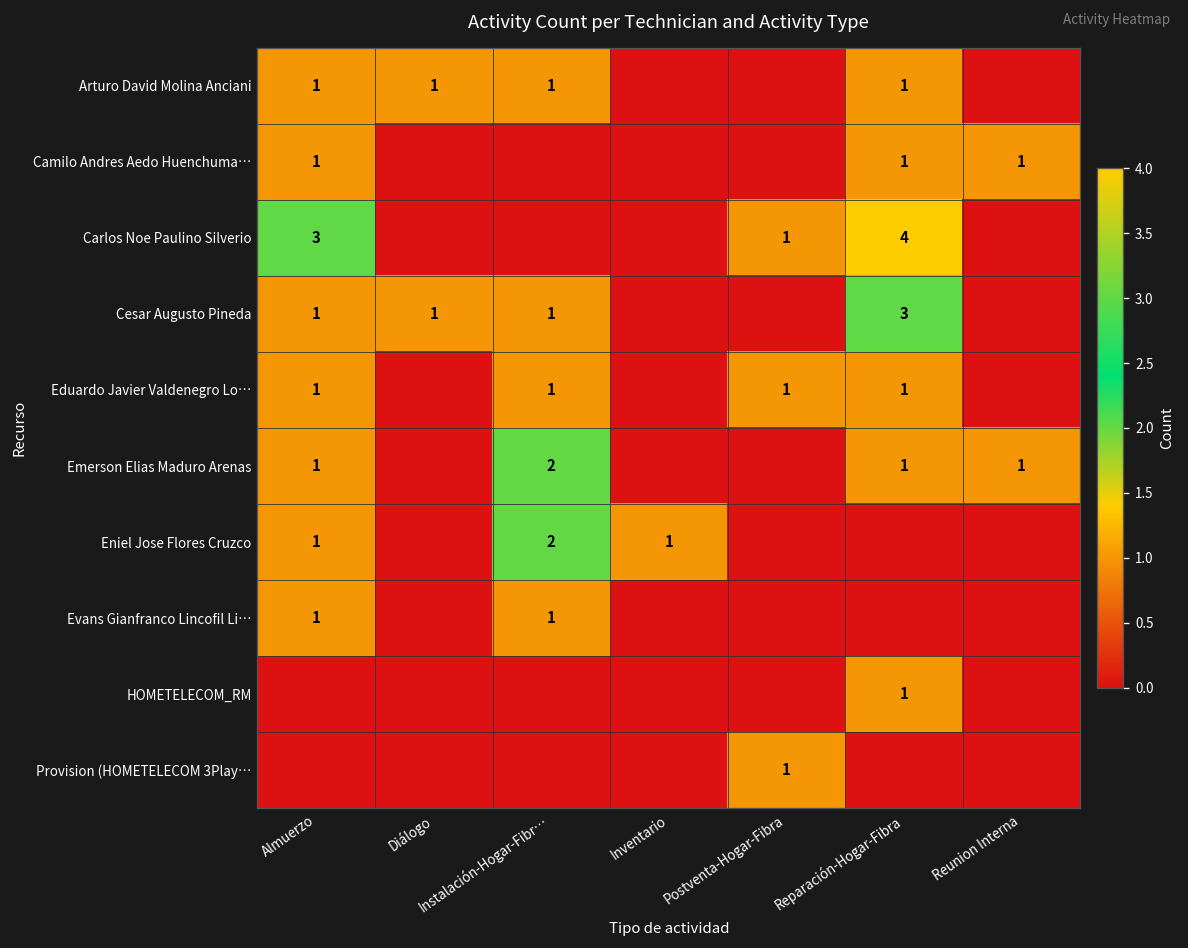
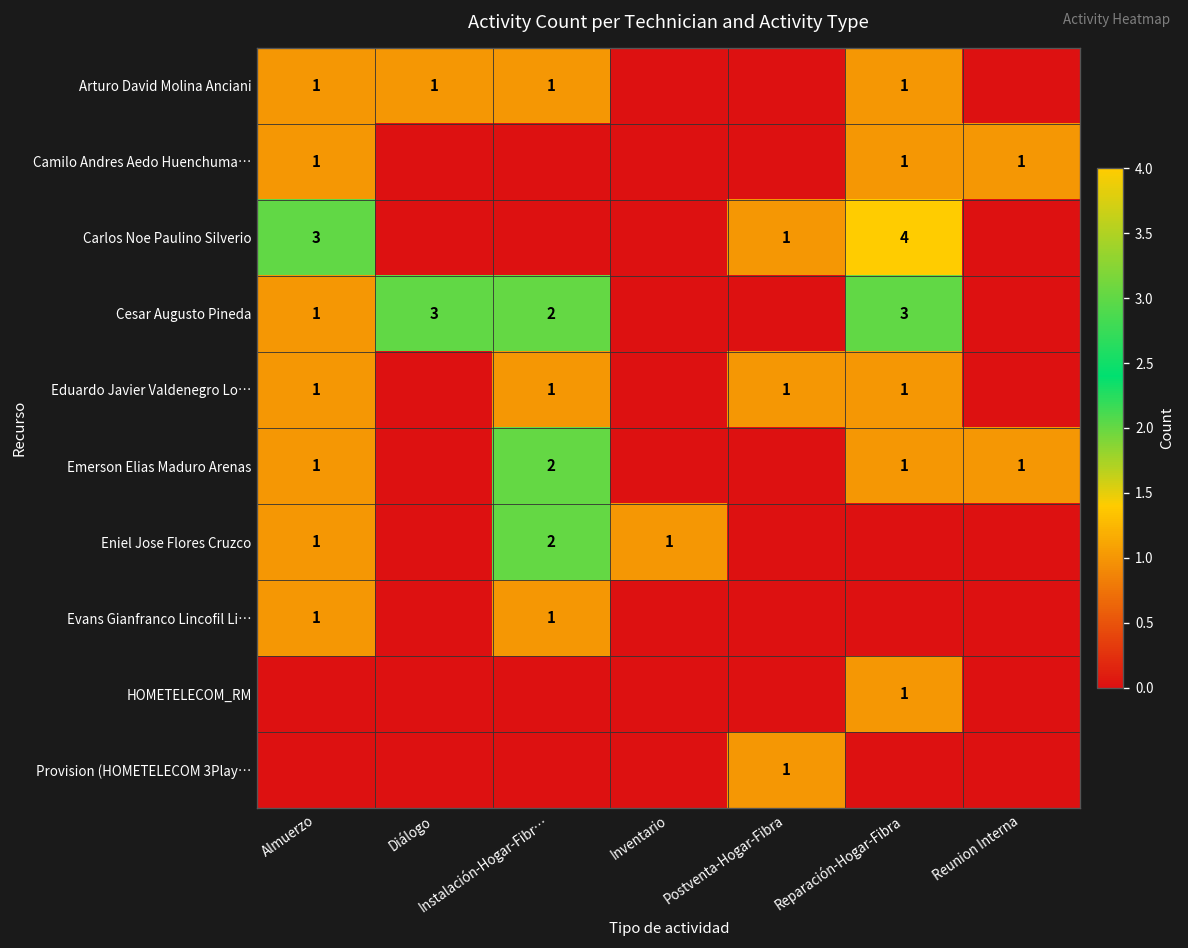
Cesar Augusto Pineda, Diálogo: 1 -> 3
Cesar Augusto Pineda, Instalación-Hogar-Fibr…: 1 -> 2
